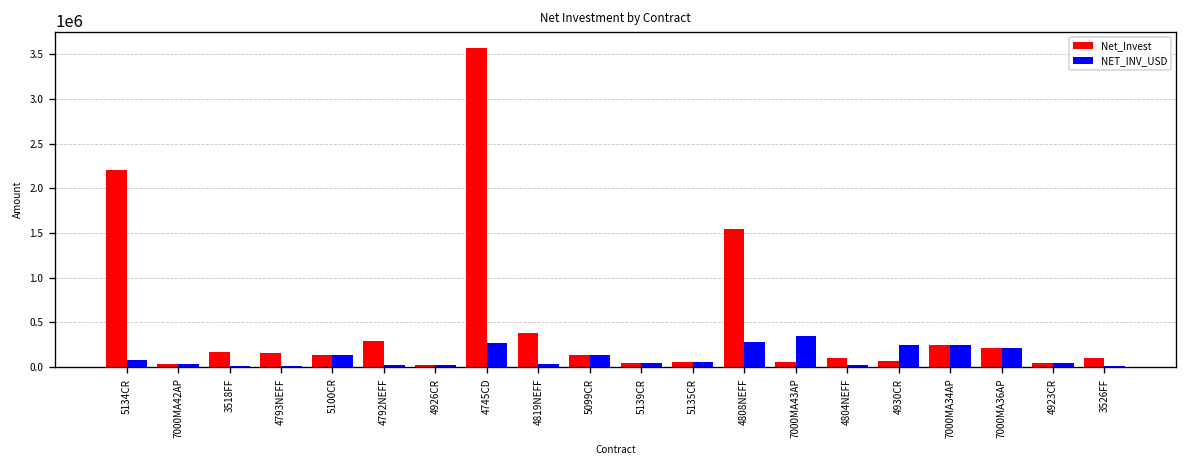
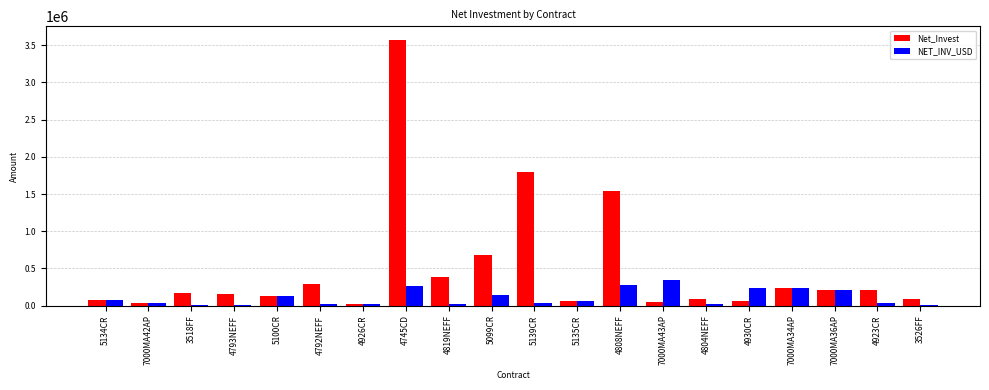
Net_Invest, 5134CR: 2200000 -> 100000
Net_Invest, 5099CR: 100000 -> 700000
Net_Invest, 5139CR: 0 -> 1800000
Net_Invest, 4923CR: 0 -> 200000
